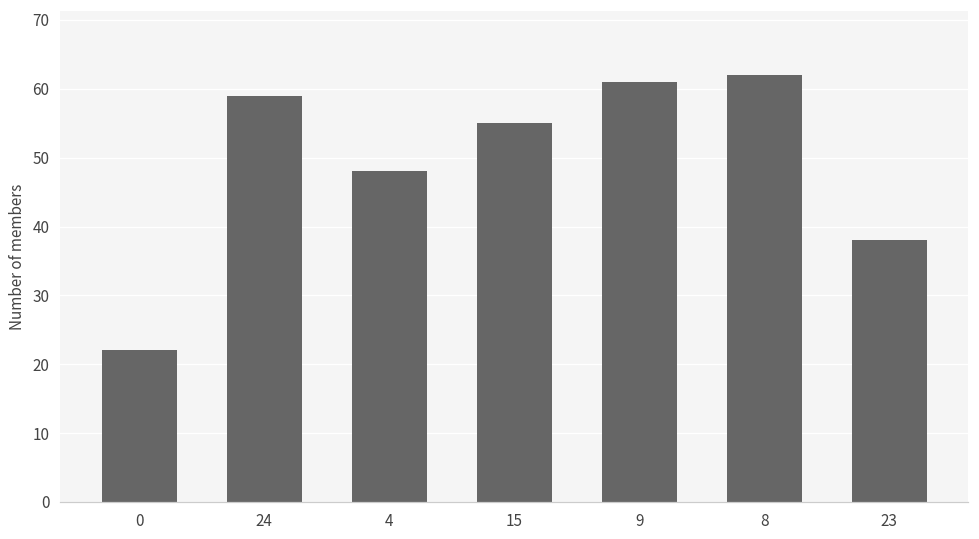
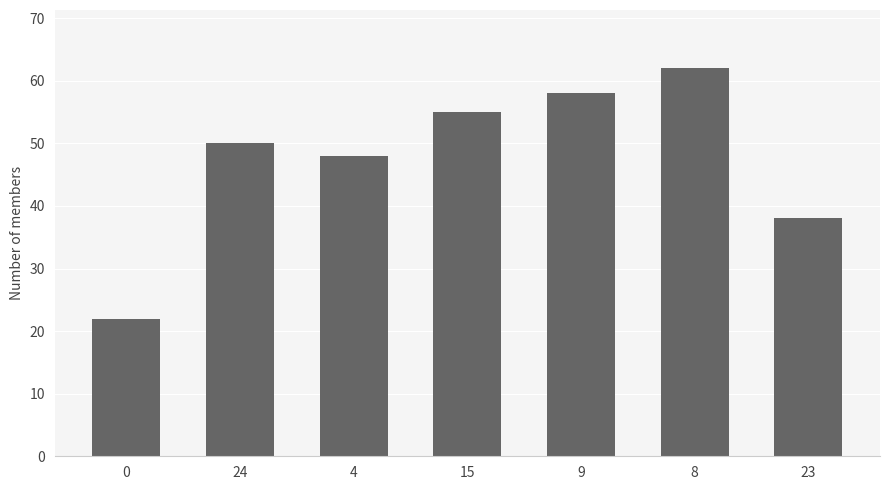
24: 59 -> 50
9: 61 -> 58
